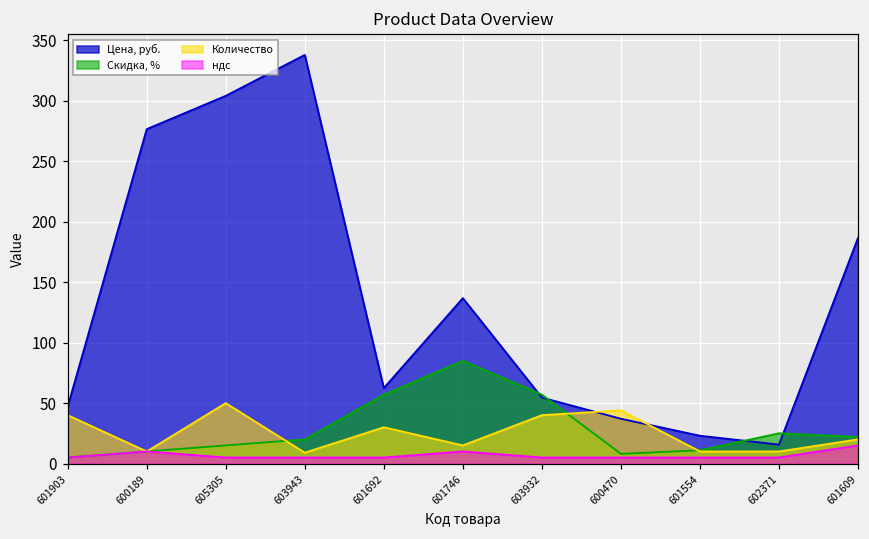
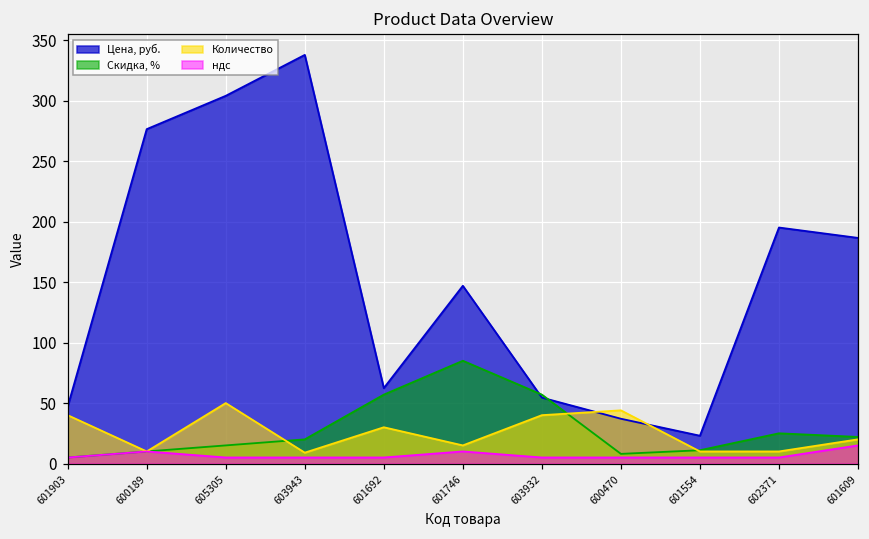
Цена, руб., 601746: 137 -> 147
Цена, руб., 602371: 16 -> 195
